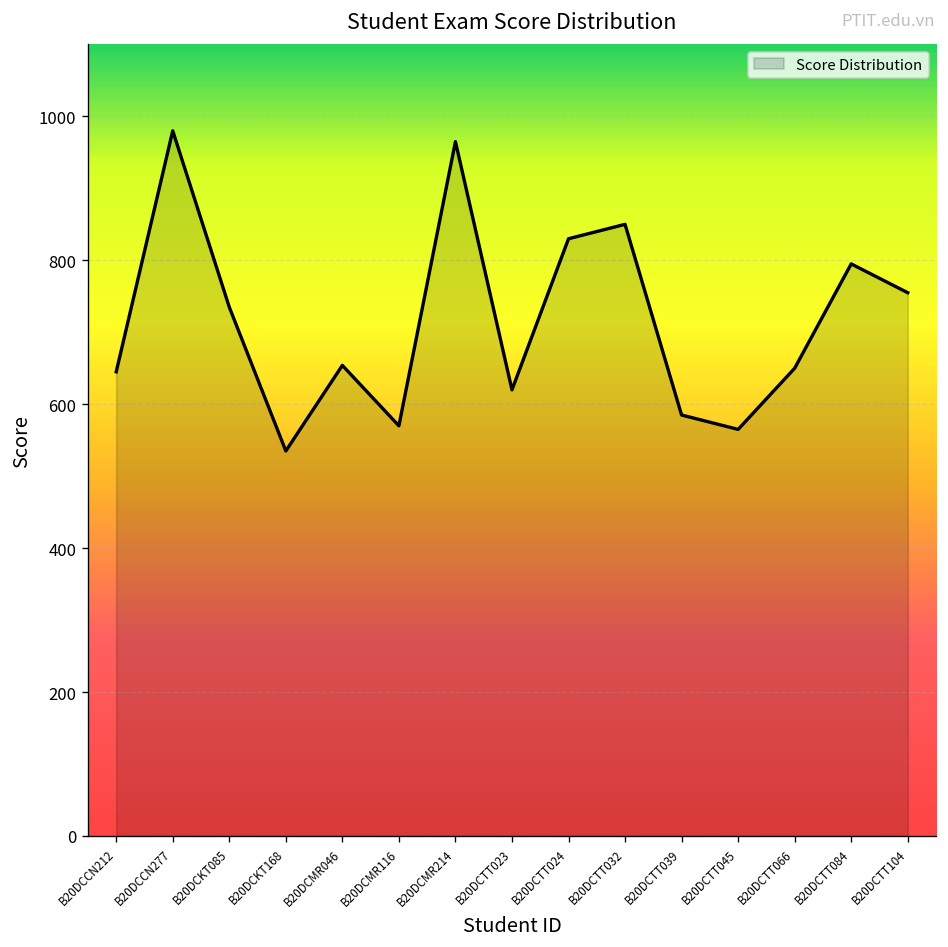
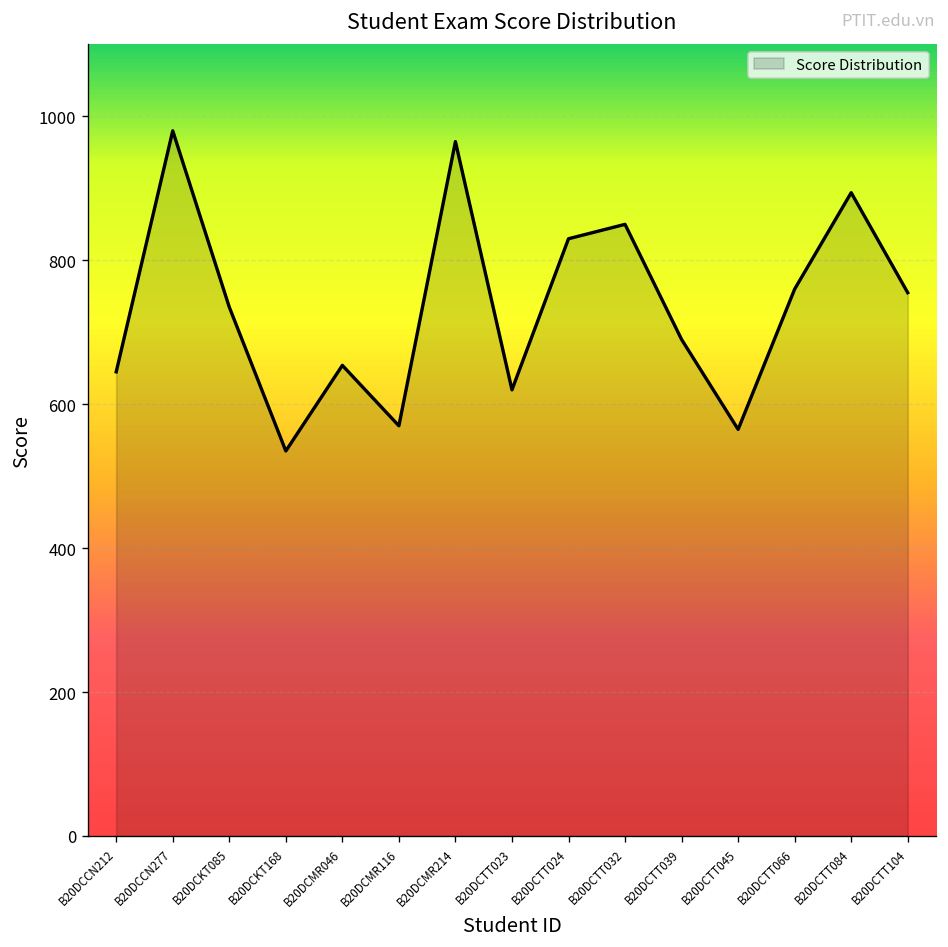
B20DCTT039: 590 -> 690
B20DCTT066: 650 -> 760
B20DCTT084: 800 -> 890
